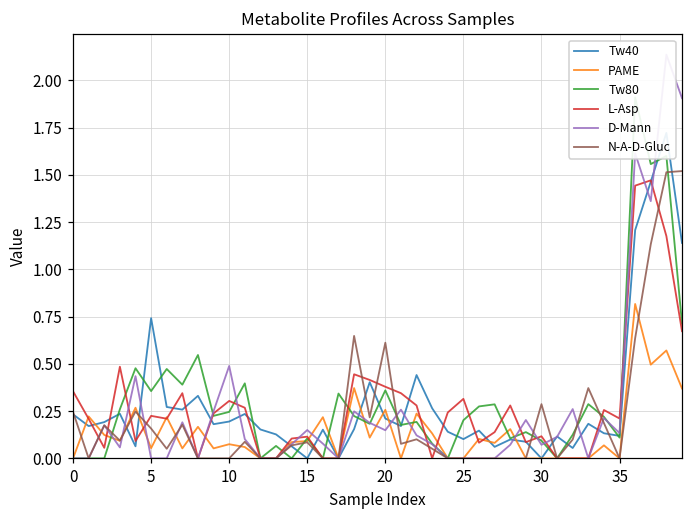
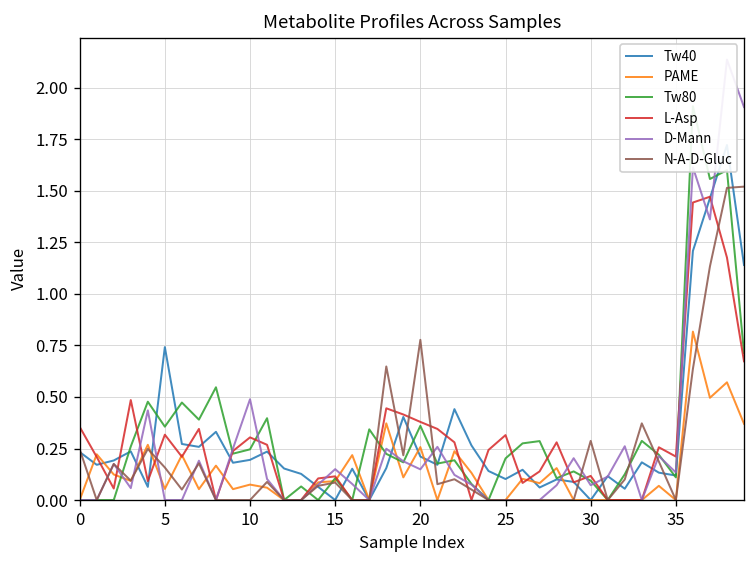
L-Asp, 5: 0.23 -> 0.32
N-A-D-Gluc, 20: 0.61 -> 0.78
